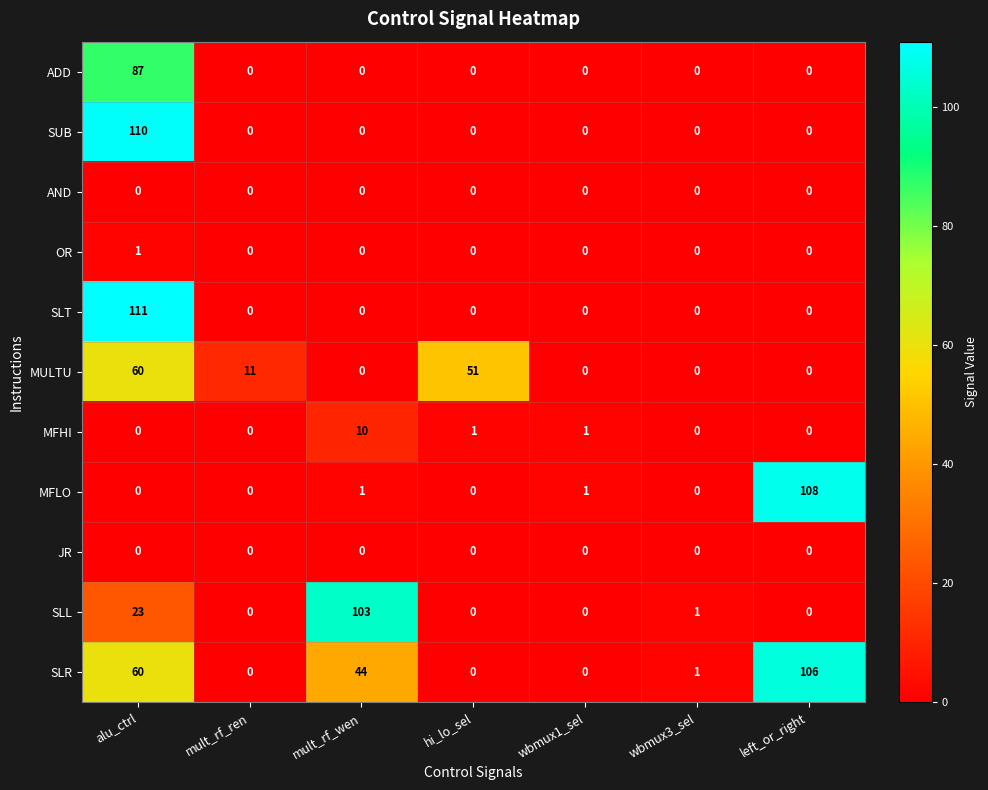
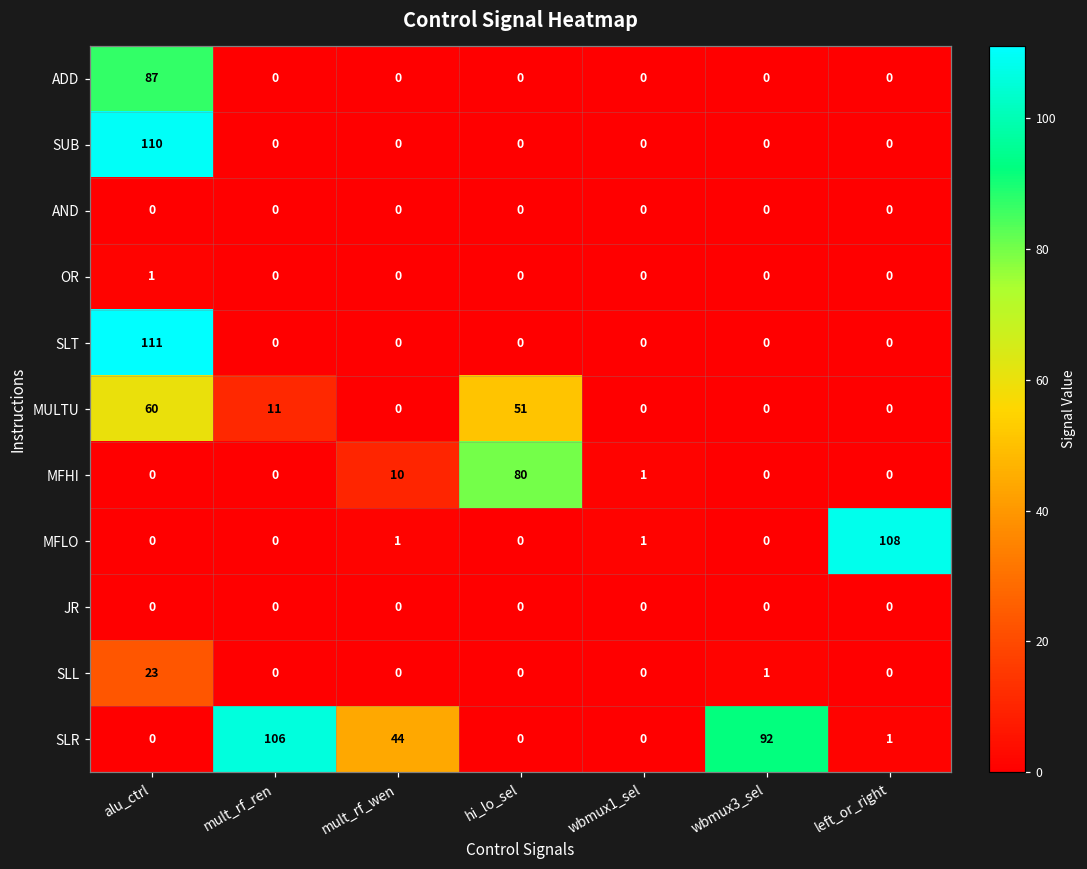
MFHI, hi_lo_sel: 1 -> 80
SLL, mult_rf_wen: 103 -> 0
SLR, alu_ctrl: 60 -> 0
SLR, mult_rf_ren: 0 -> 106
SLR, wbmux3_sel: 1 -> 92
SLR, left_or_right: 106 -> 1
